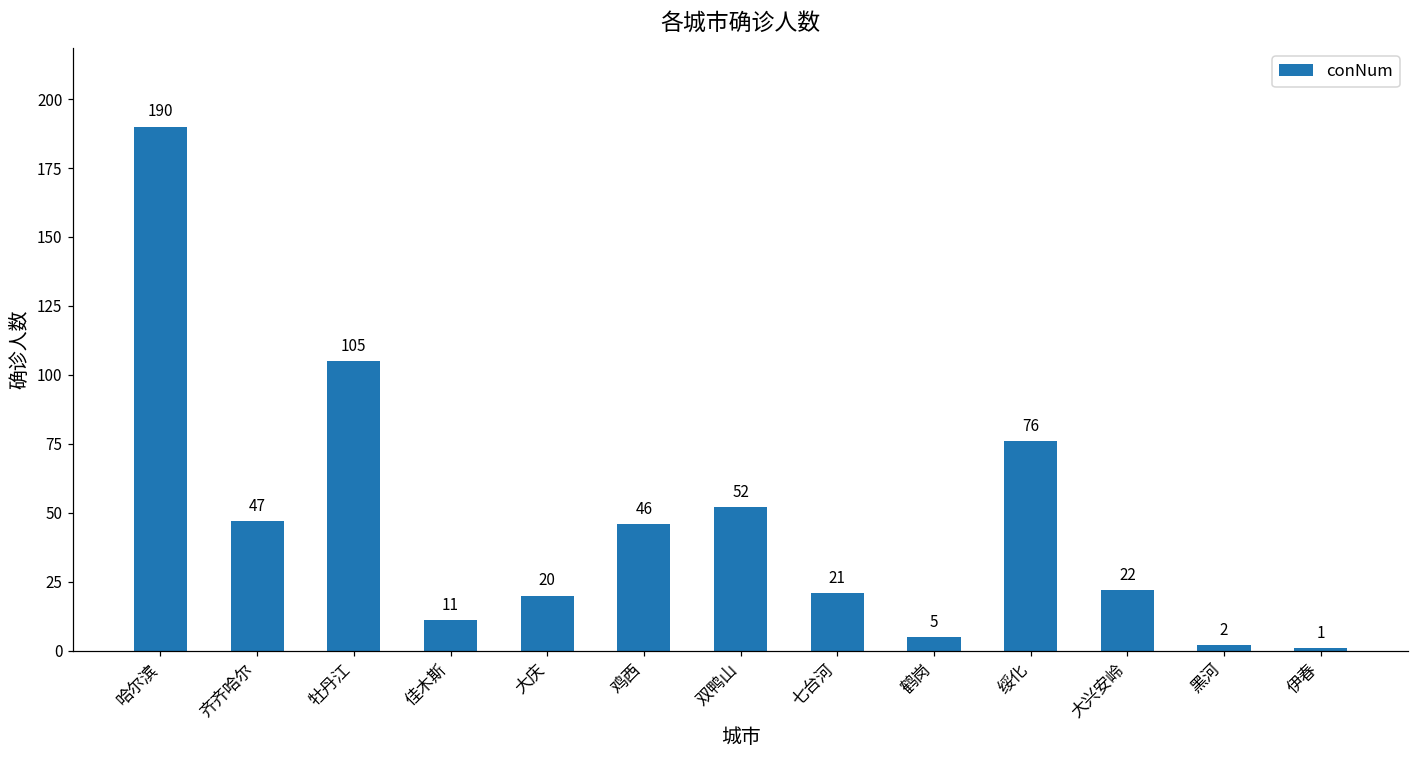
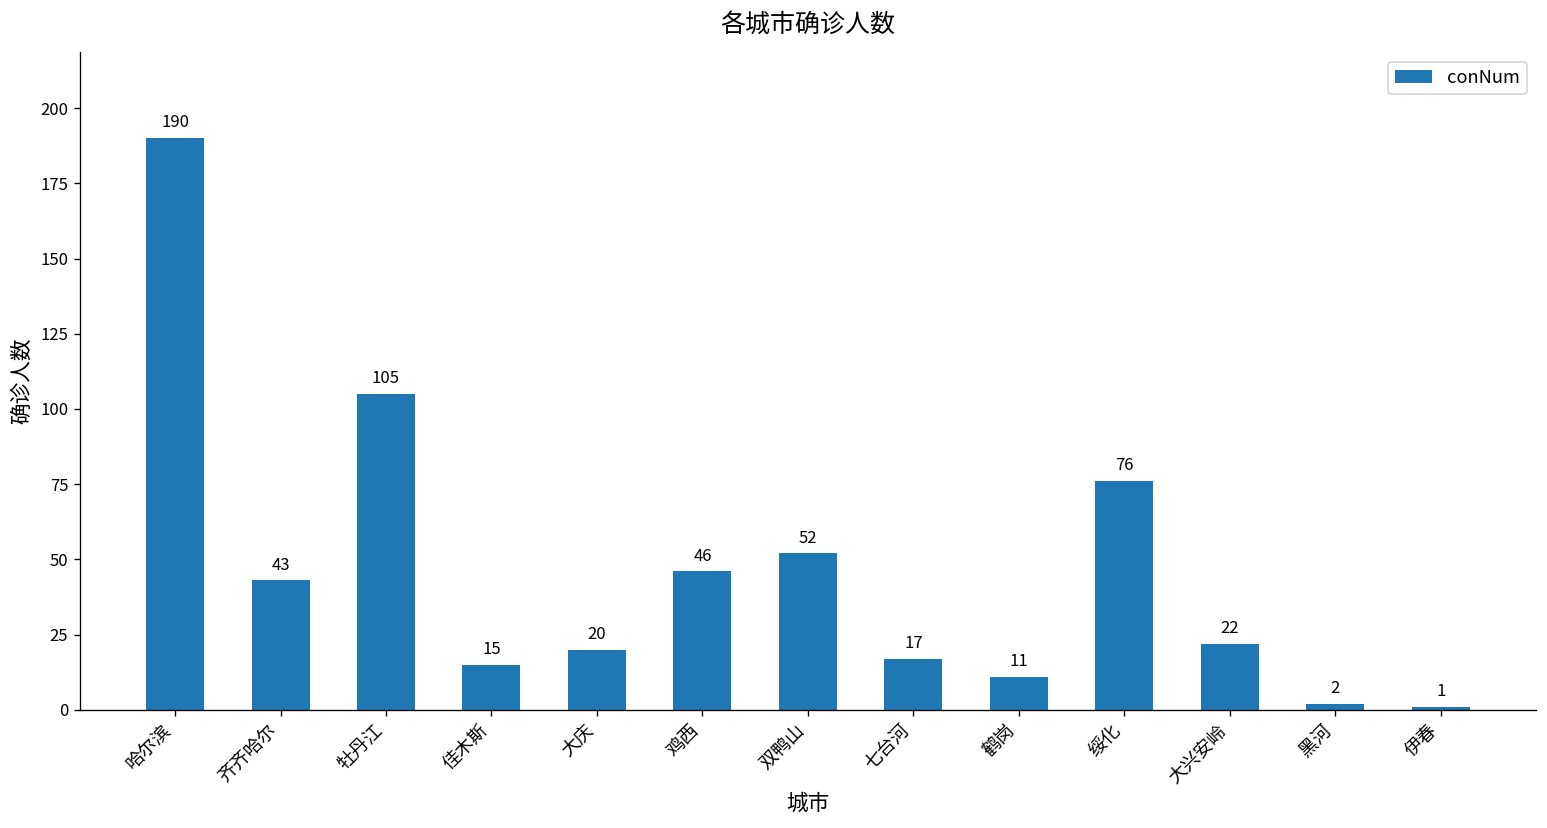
齐齐哈尔: 47 -> 43
佳木斯: 11 -> 15
七台河: 21 -> 17
鹤岗: 5 -> 11
